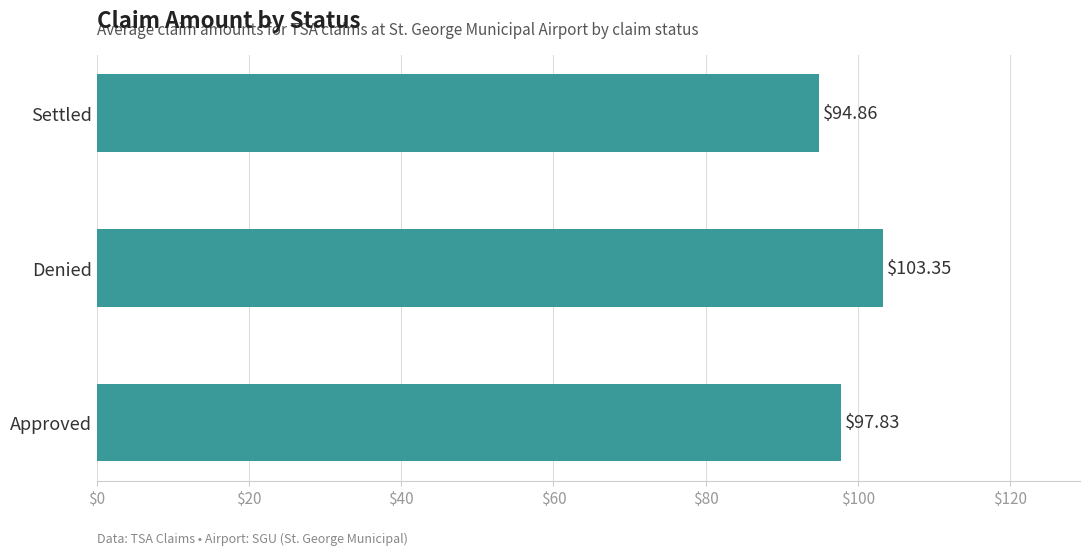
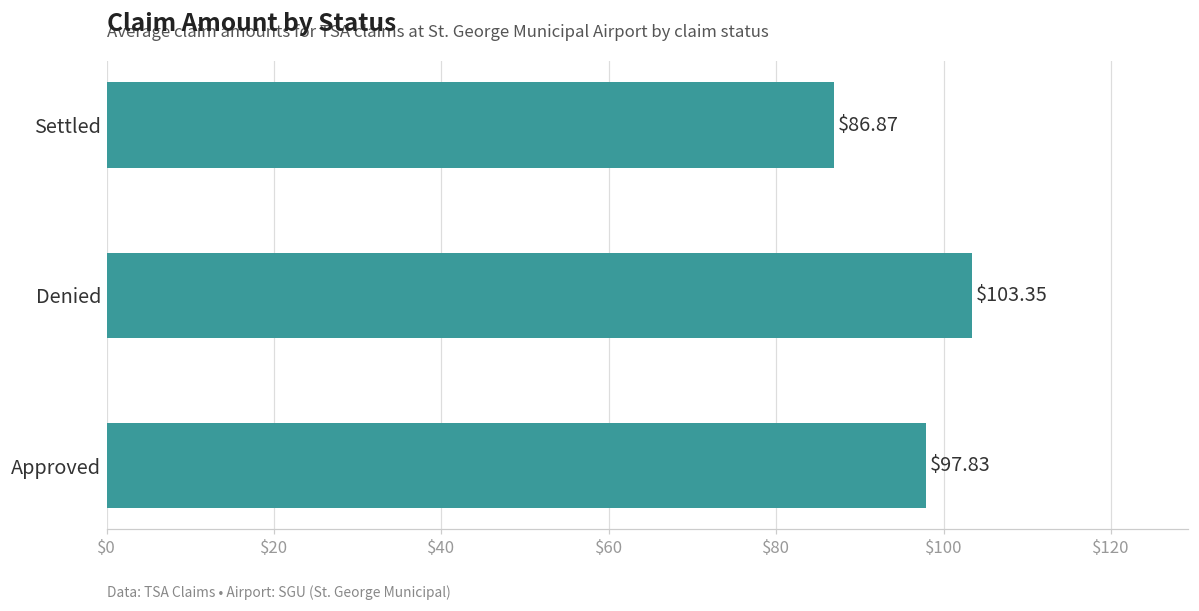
Settled: $94.86 -> $86.87
